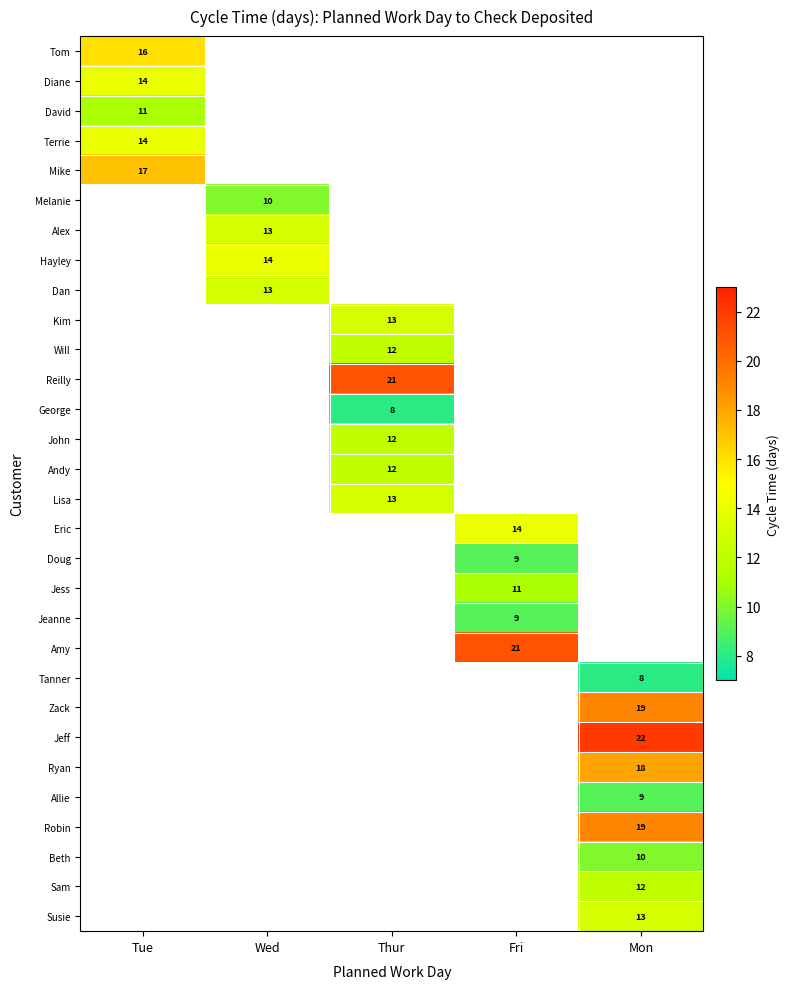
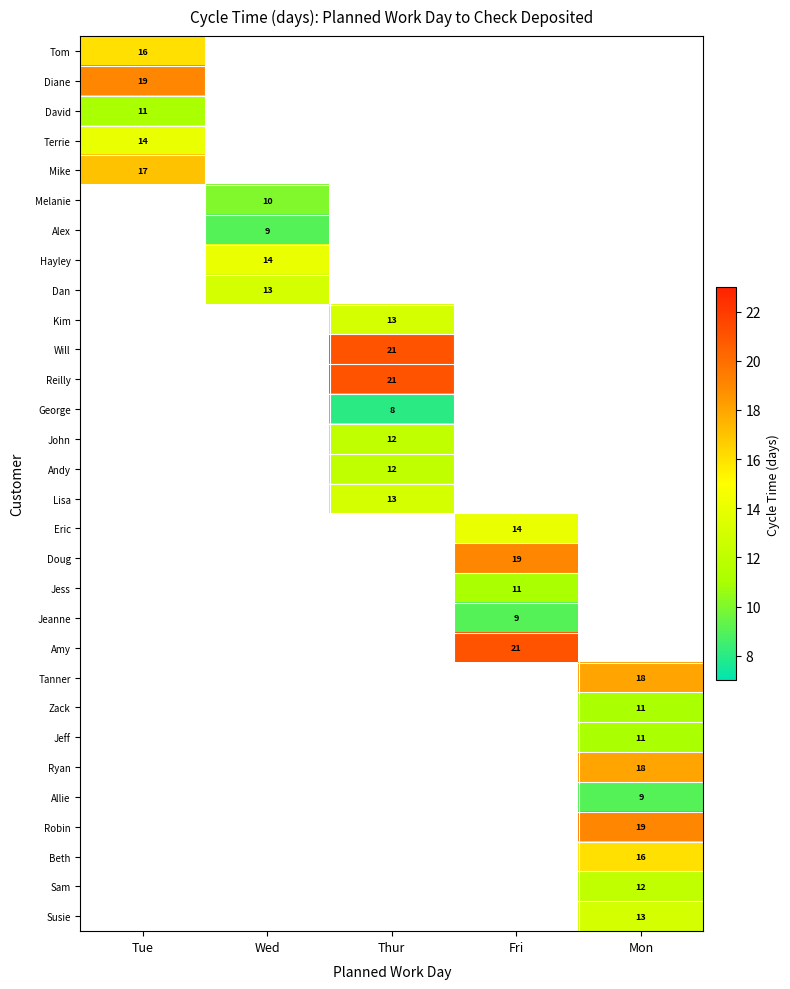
Diane, Tue: 14 -> 19
Alex, Wed: 13 -> 9
Will, Thur: 12 -> 21
Doug, Fri: 9 -> 19
Tanner, Mon: 8 -> 18
Zack, Mon: 19 -> 11
Jeff, Mon: 22 -> 11
Beth, Mon: 10 -> 16
